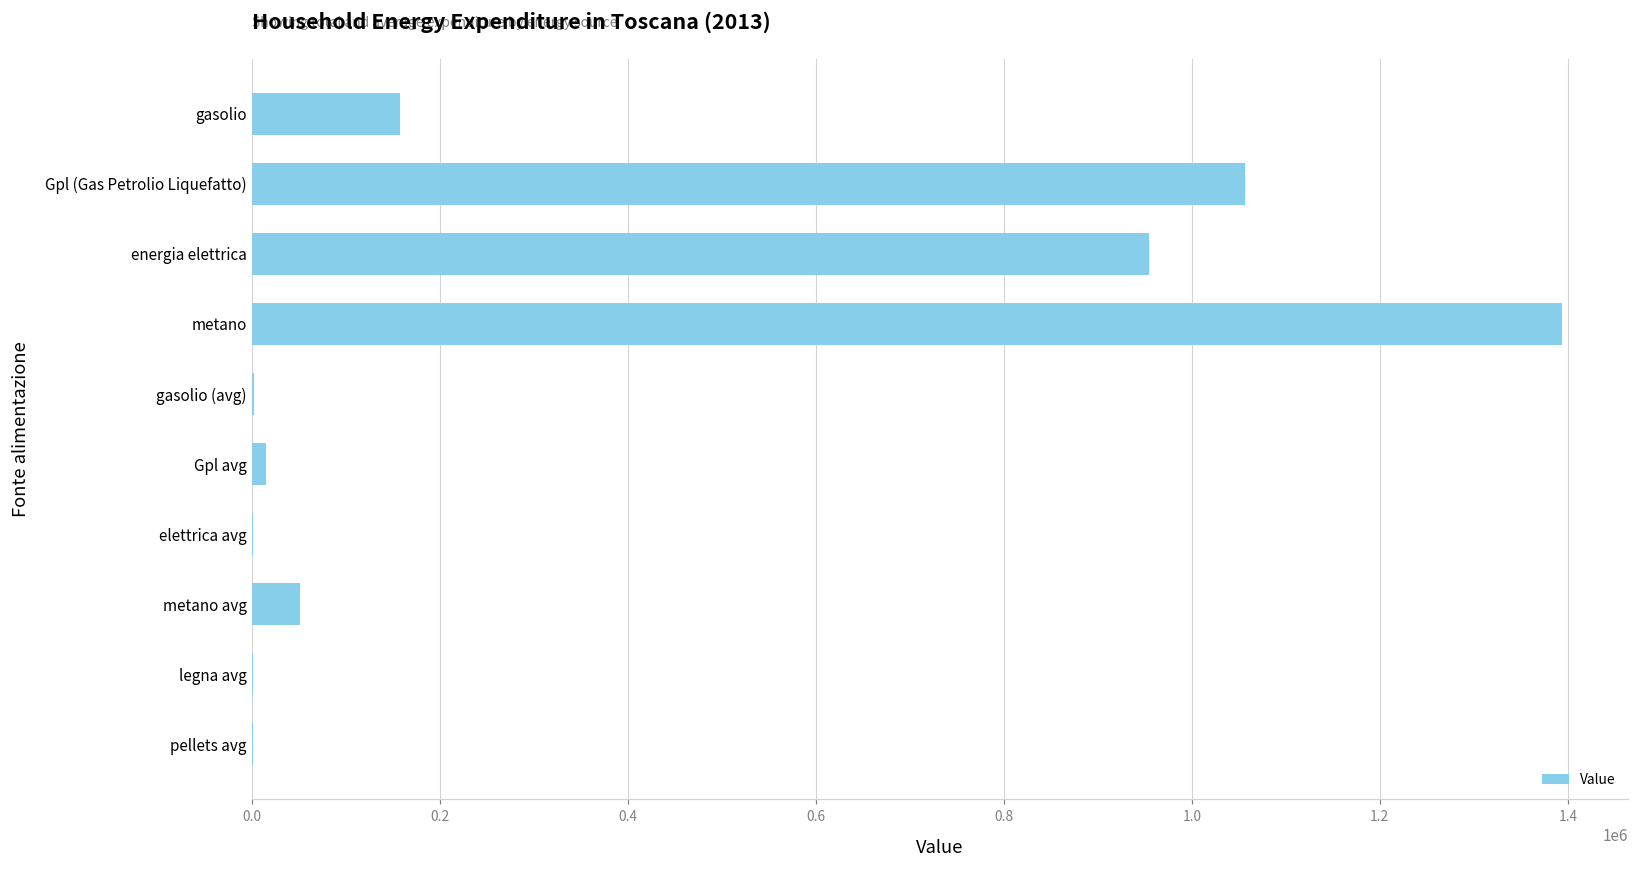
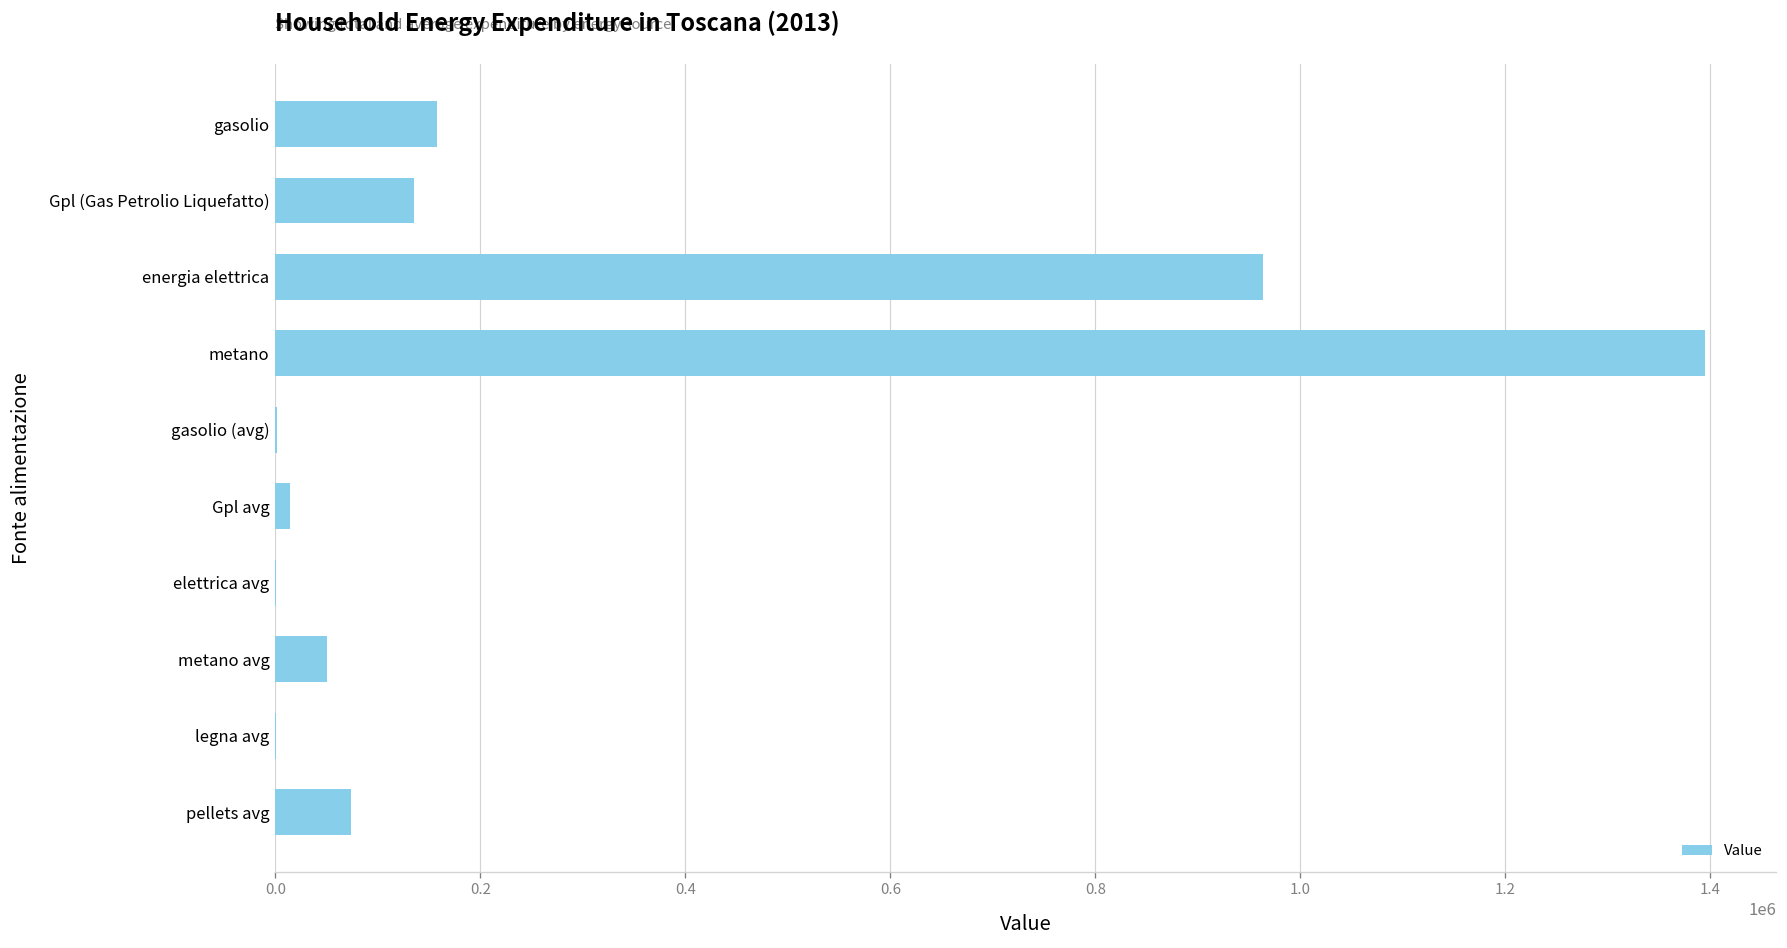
Gpl (Gas Petrolio Liquefatto): 1060000 -> 140000
energia elettrica: 950000 -> 960000
pellets avg: 0 -> 70000
